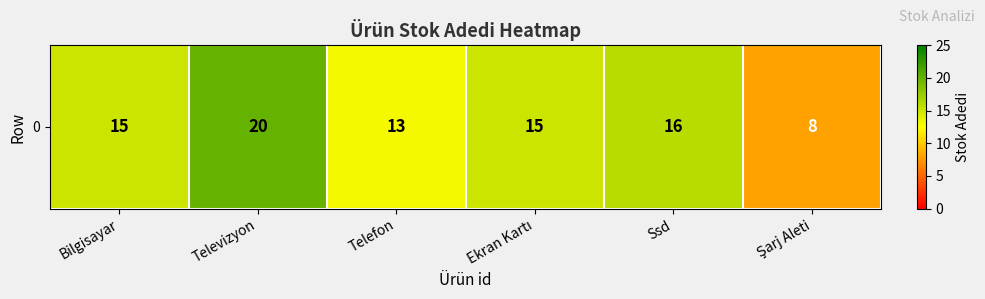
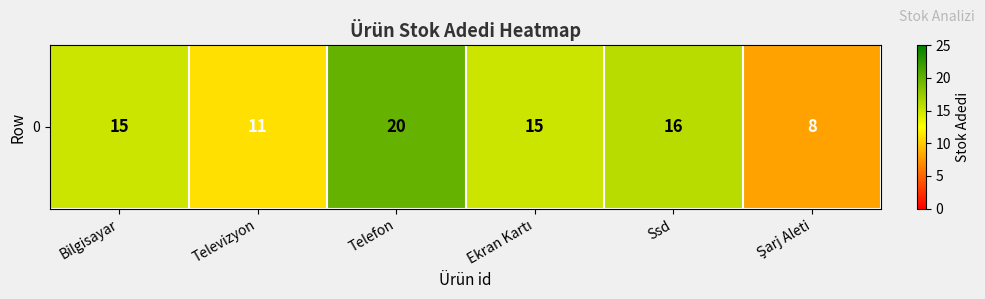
0, Televizyon: 20 -> 11
0, Telefon: 13 -> 20
